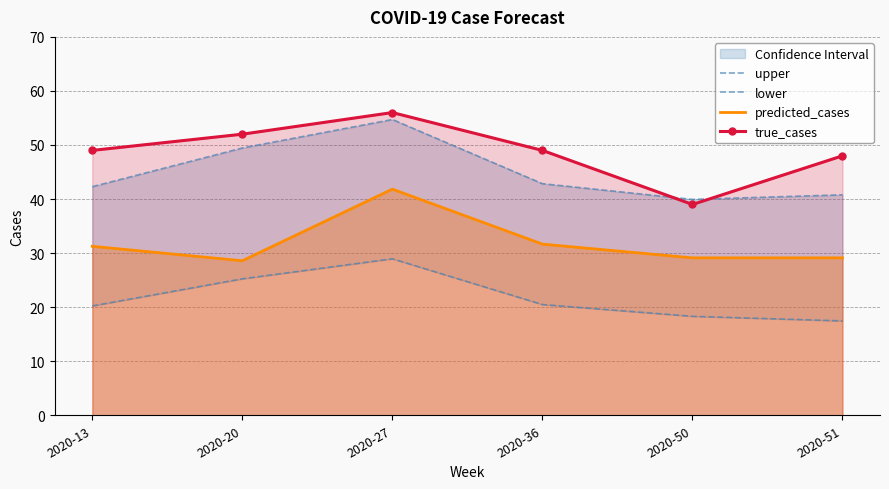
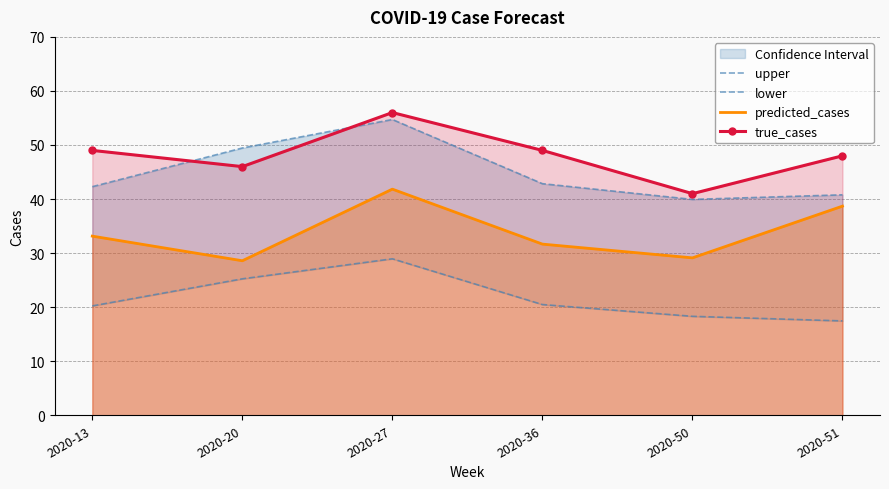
predicted_cases, 2020-13: 31 -> 33
true_cases, 2020-20: 52 -> 46
true_cases, 2020-50: 39 -> 41
predicted_cases, 2020-51: 29 -> 39
